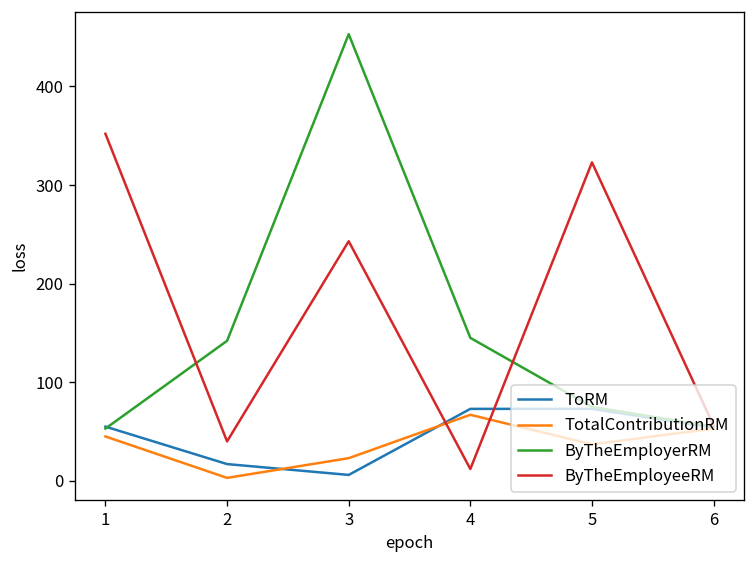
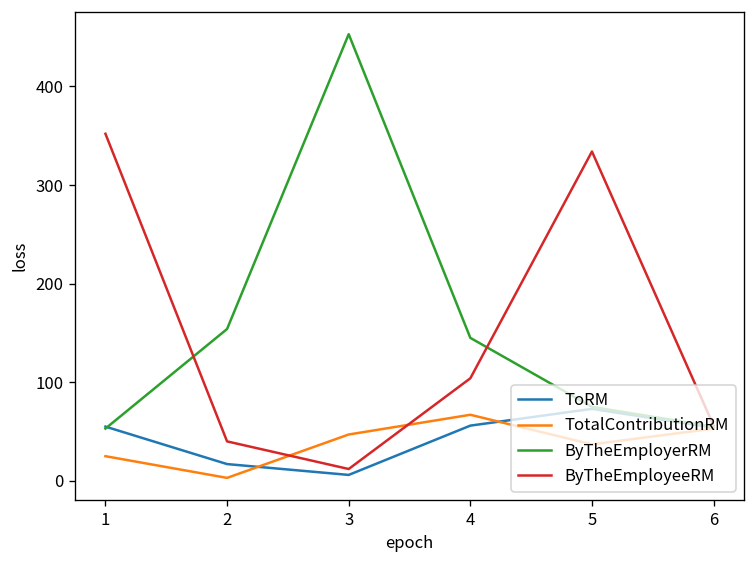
TotalContributionRM, 1: 50 -> 30
ByTheEmployerRM, 2: 140 -> 150
TotalContributionRM, 3: 20 -> 50
ByTheEmployeeRM, 3: 240 -> 10
ToRM, 4: 70 -> 60
ByTheEmployeeRM, 4: 10 -> 100
ByTheEmployeeRM, 5: 320 -> 330
